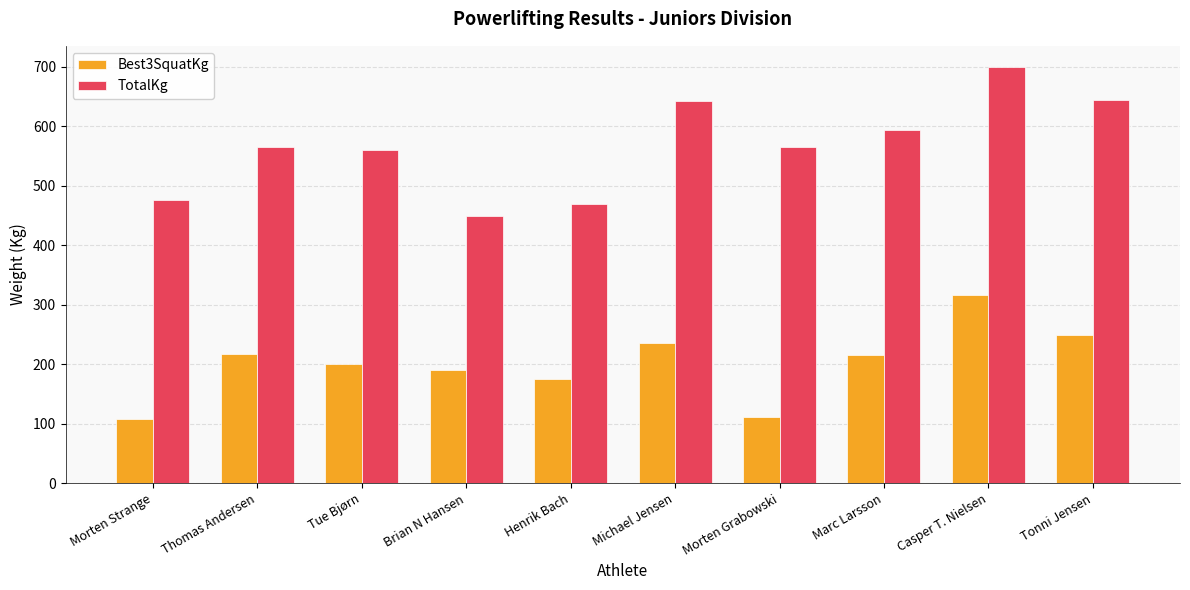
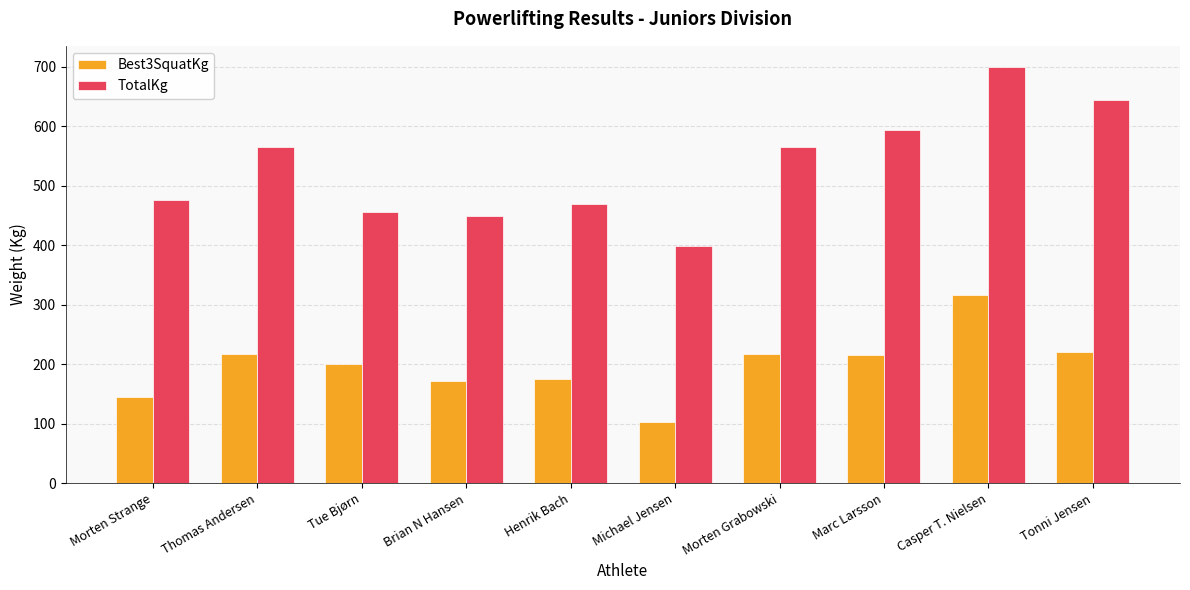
Best3SquatKg, Morten Strange: 110 -> 150
TotalKg, Tue Bjørn: 560 -> 460
Best3SquatKg, Brian N Hansen: 190 -> 170
Best3SquatKg, Michael Jensen: 240 -> 100
TotalKg, Michael Jensen: 640 -> 400
Best3SquatKg, Morten Grabowski: 110 -> 220
Best3SquatKg, Tonni Jensen: 250 -> 220
